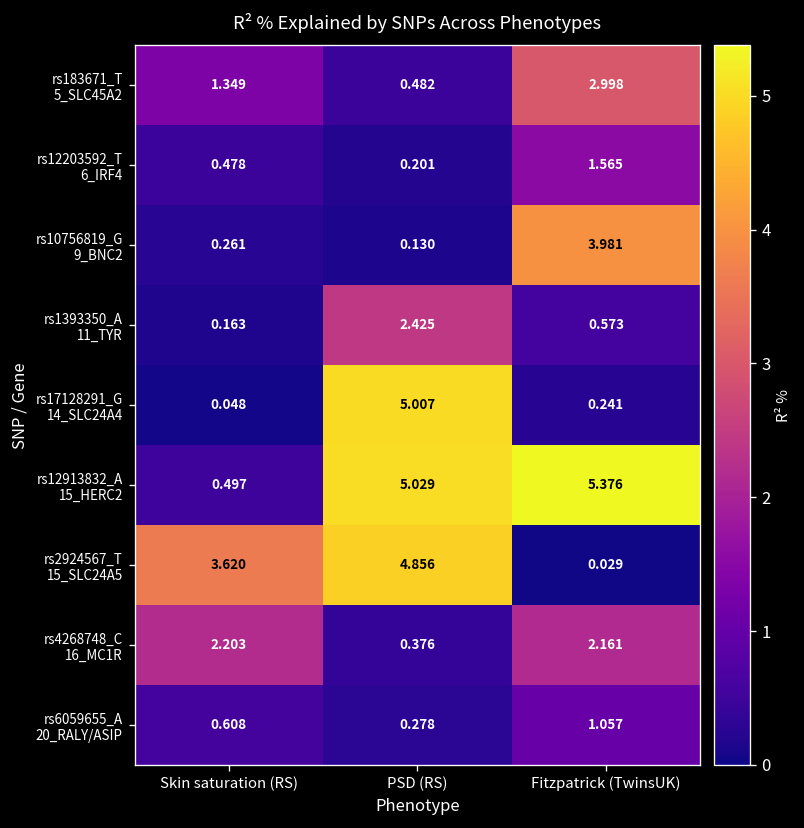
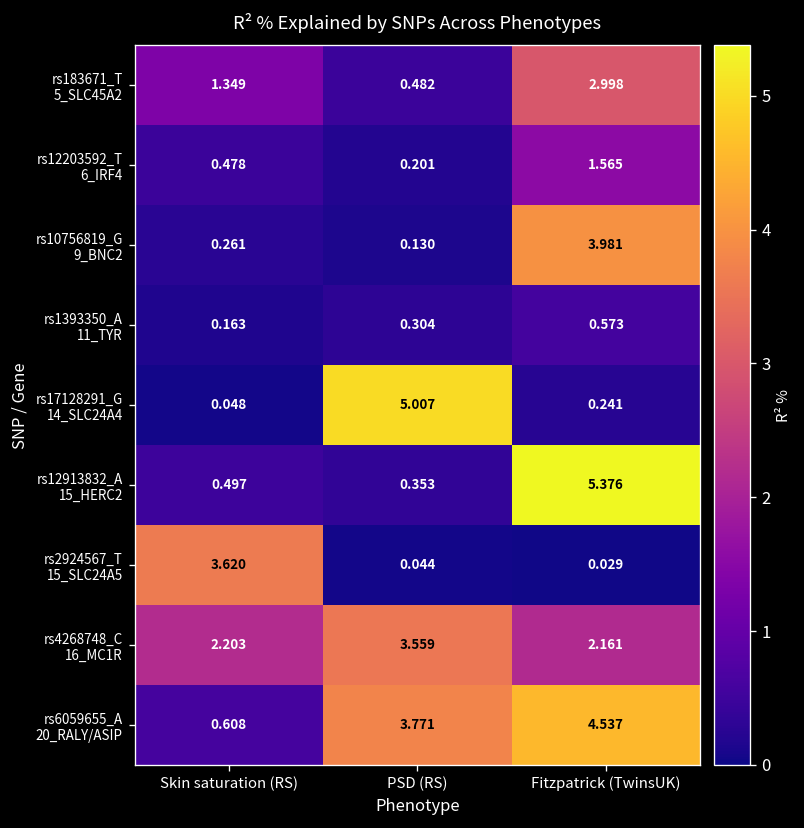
rs1393350_A 11_TYR, PSD (RS): 2.425 -> 0.304
rs12913832_A 15_HERC2, PSD (RS): 5.029 -> 0.353
rs2924567_T 15_SLC24A5, PSD (RS): 4.856 -> 0.044
rs4268748_C 16_MC1R, PSD (RS): 0.376 -> 3.559
rs6059655_A 20_RALY/ASIP, PSD (RS): 0.278 -> 3.771
rs6059655_A 20_RALY/ASIP, Fitzpatrick (TwinsUK): 1.057 -> 4.537
